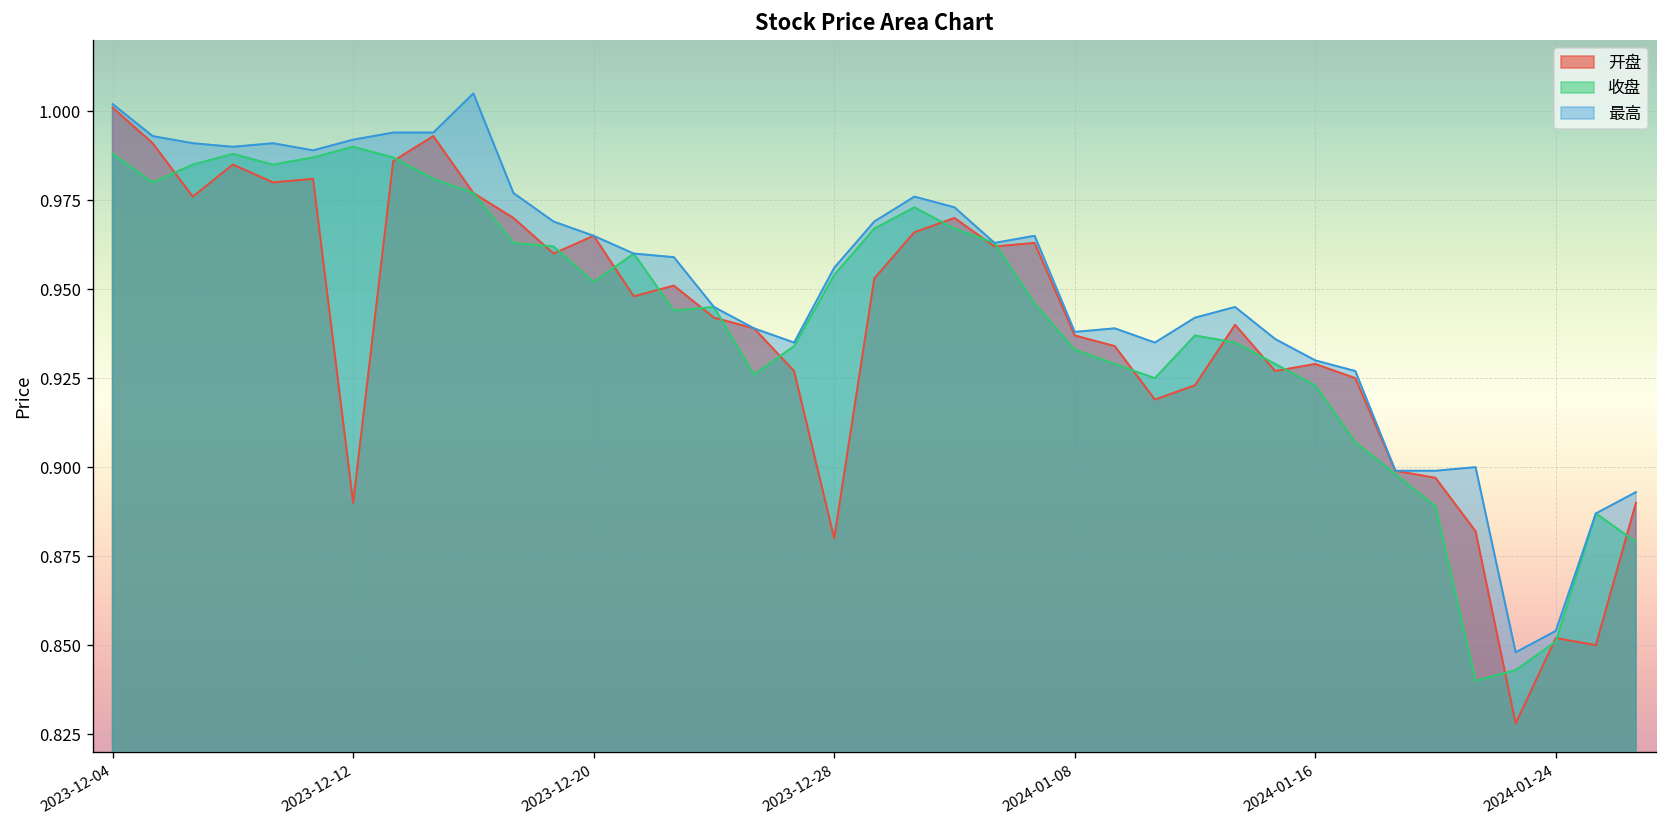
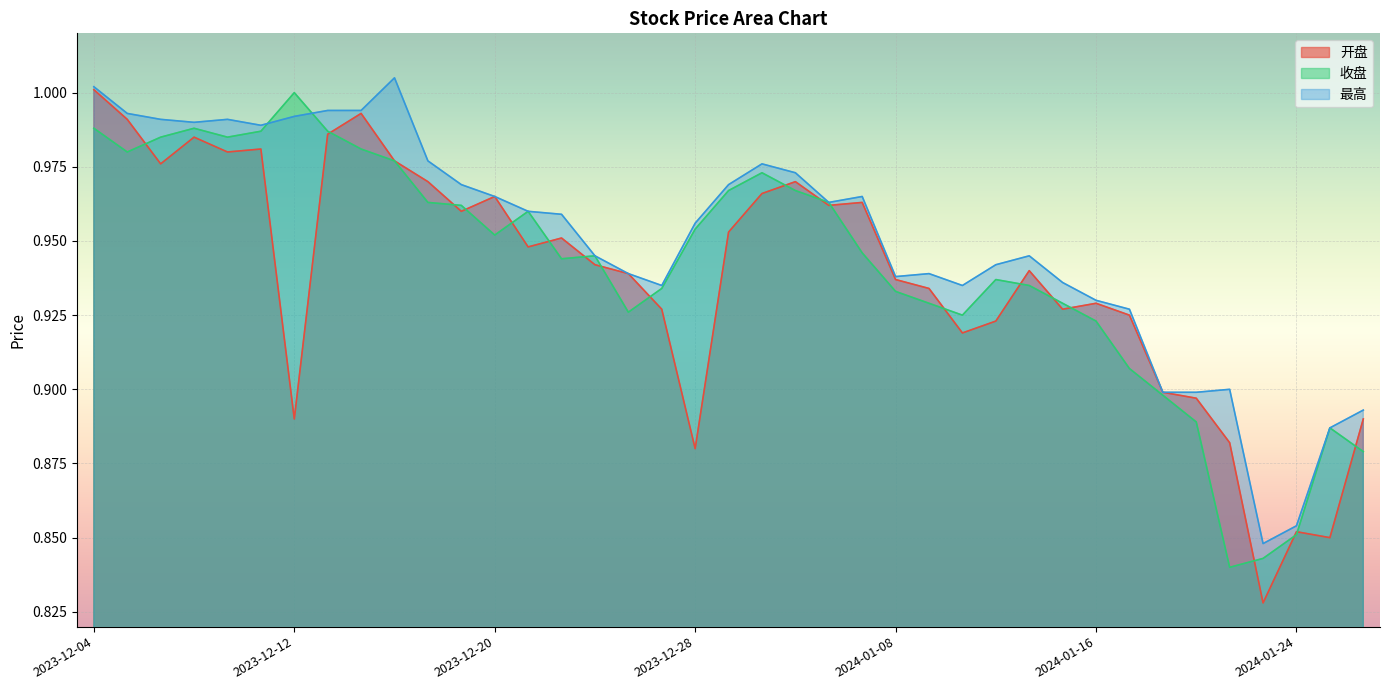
收盘, 2023-12-12: 0.99 -> 1.00
